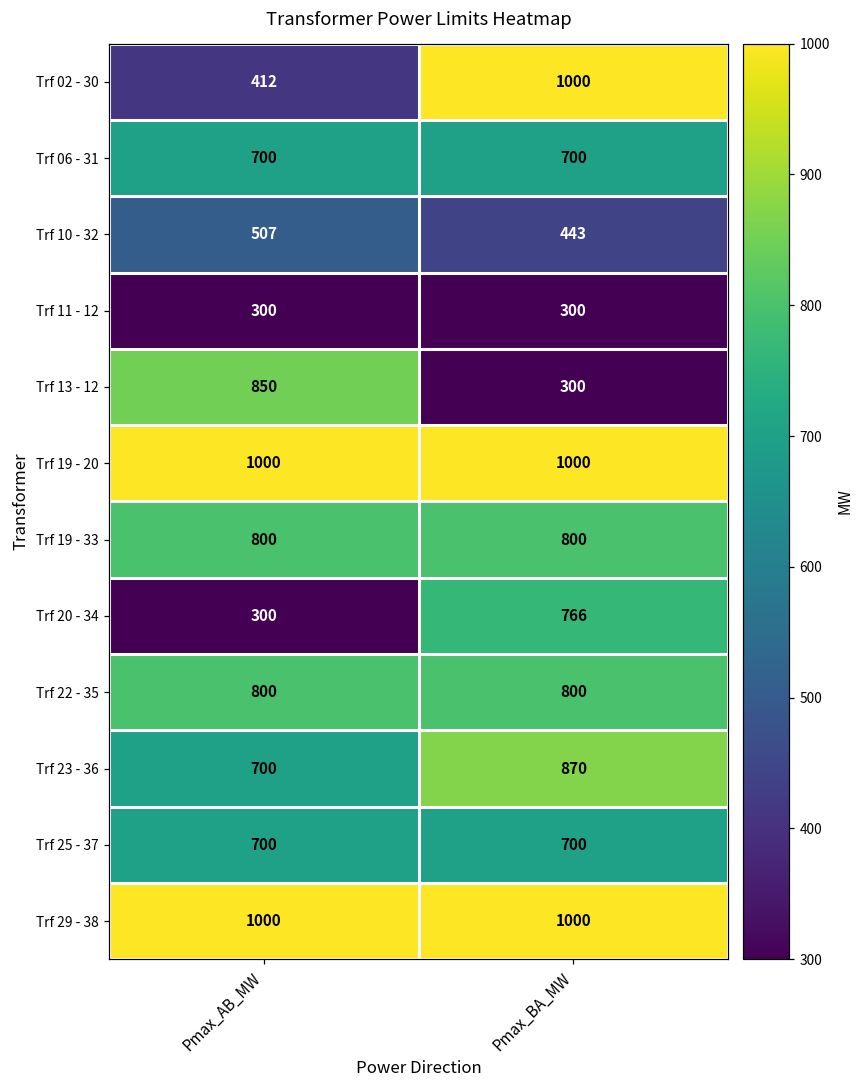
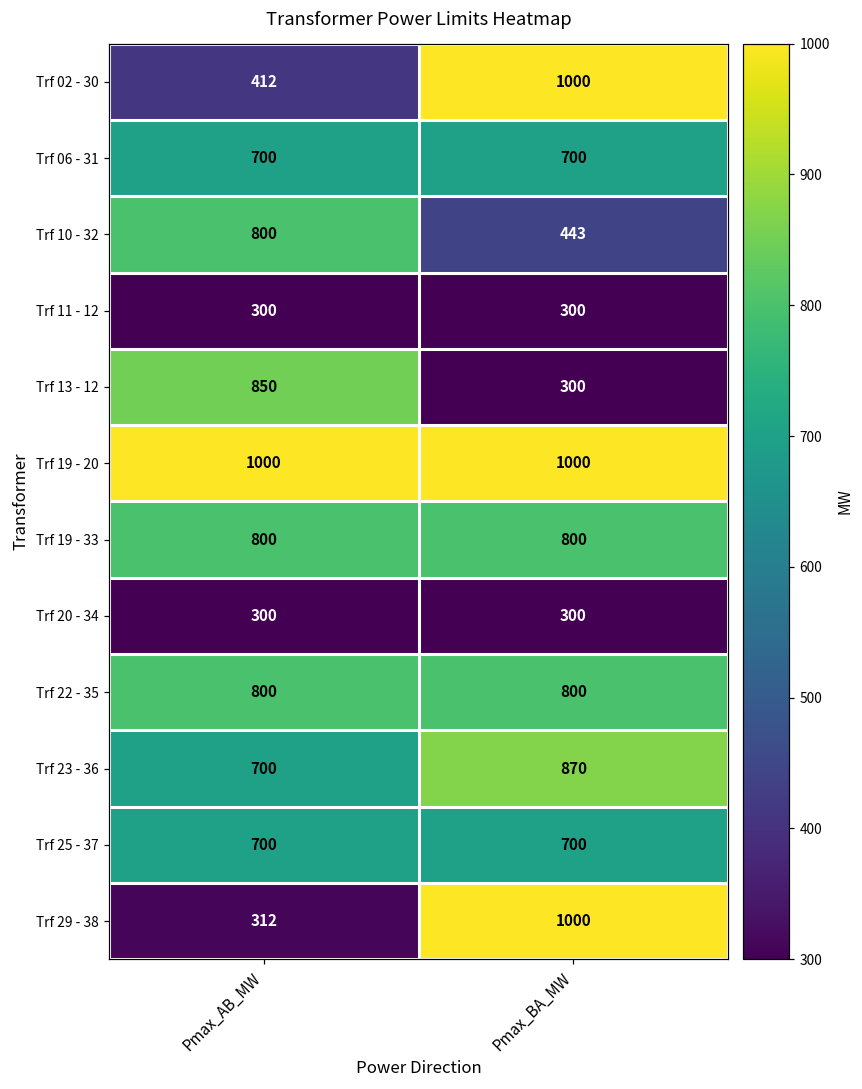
Trf 10 - 32, Pmax_AB_MW: 507 -> 800
Trf 20 - 34, Pmax_BA_MW: 766 -> 300
Trf 29 - 38, Pmax_AB_MW: 1000 -> 312
